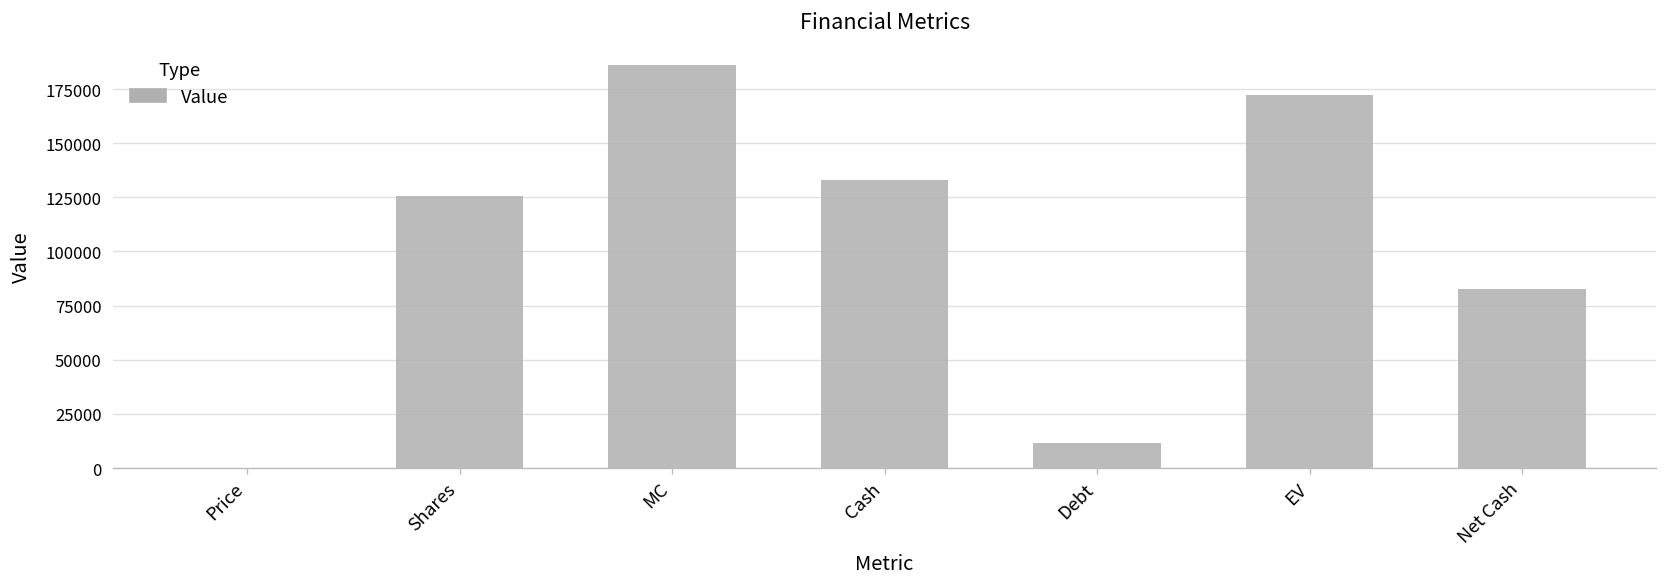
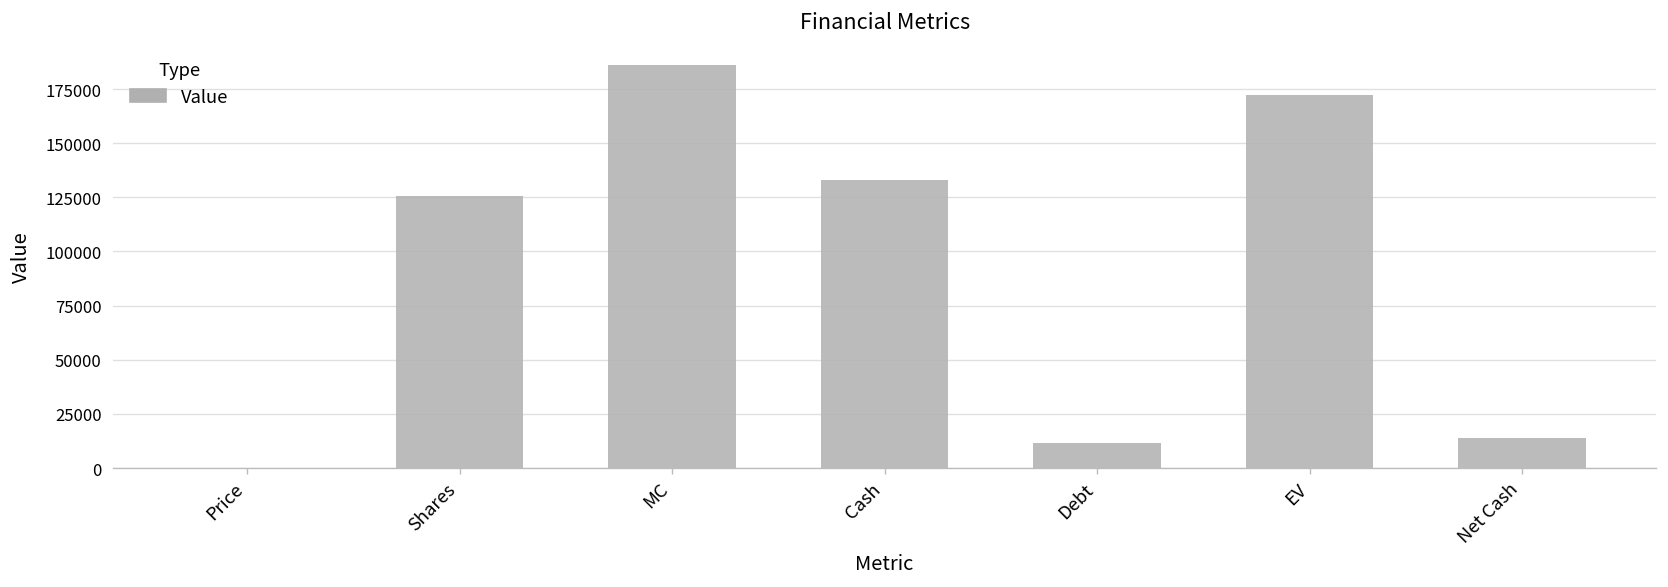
Net Cash: 82000 -> 14000
